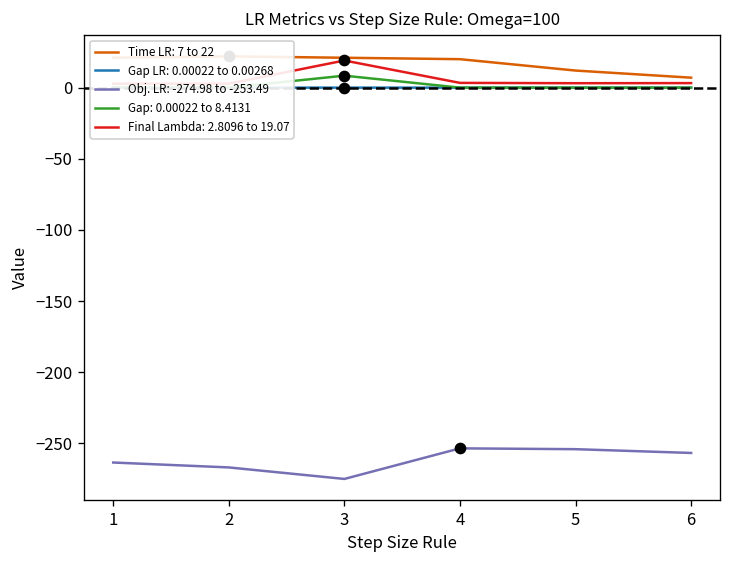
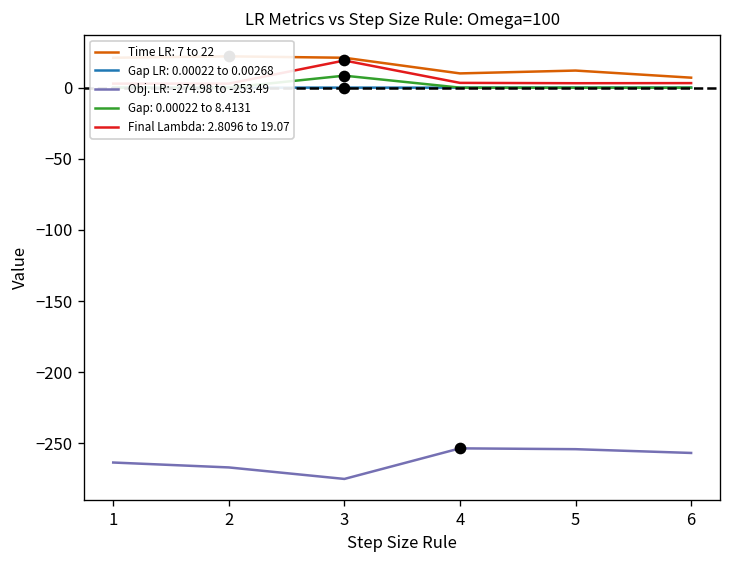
Time LR: 7 to 22, 4: 20 -> 10
